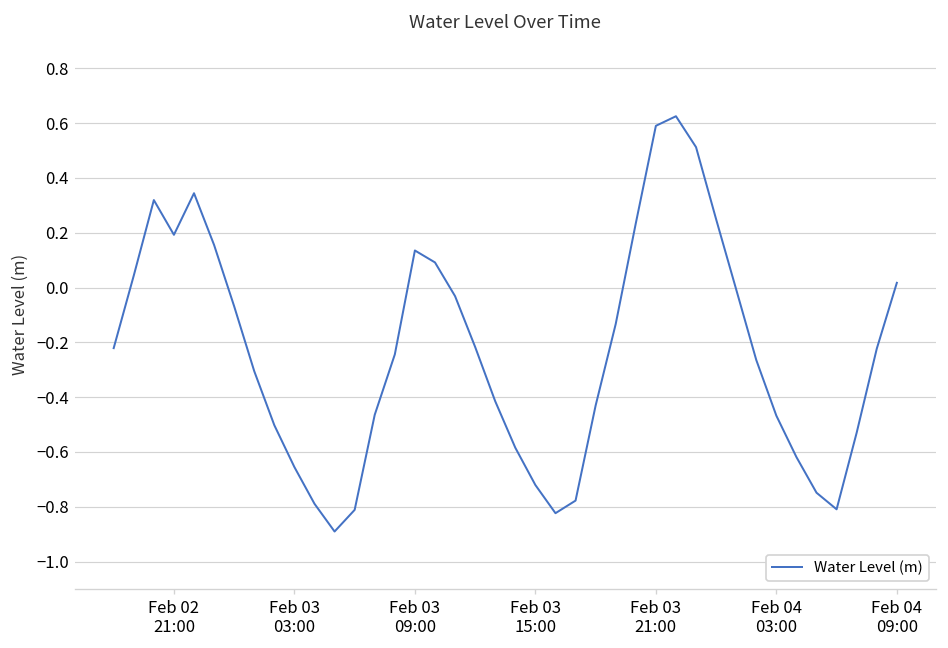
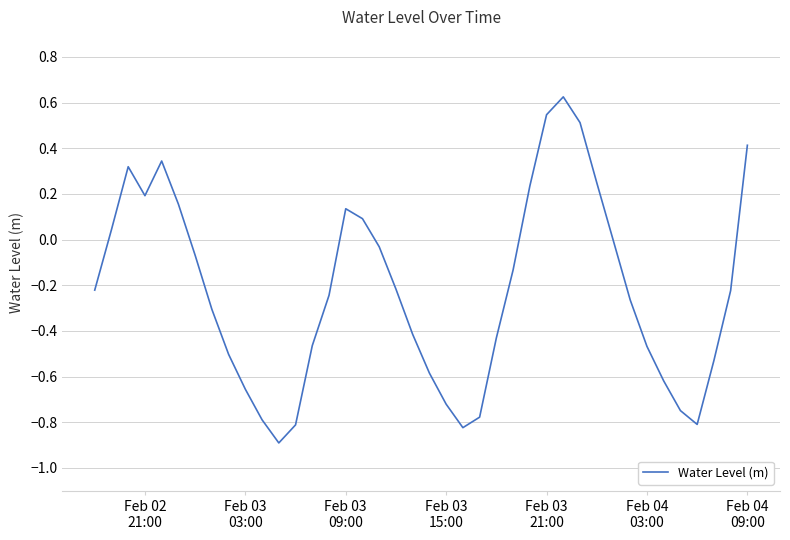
Feb 03 21:00: 0.59 -> 0.55
Feb 04 09:00: 0.02 -> 0.41
